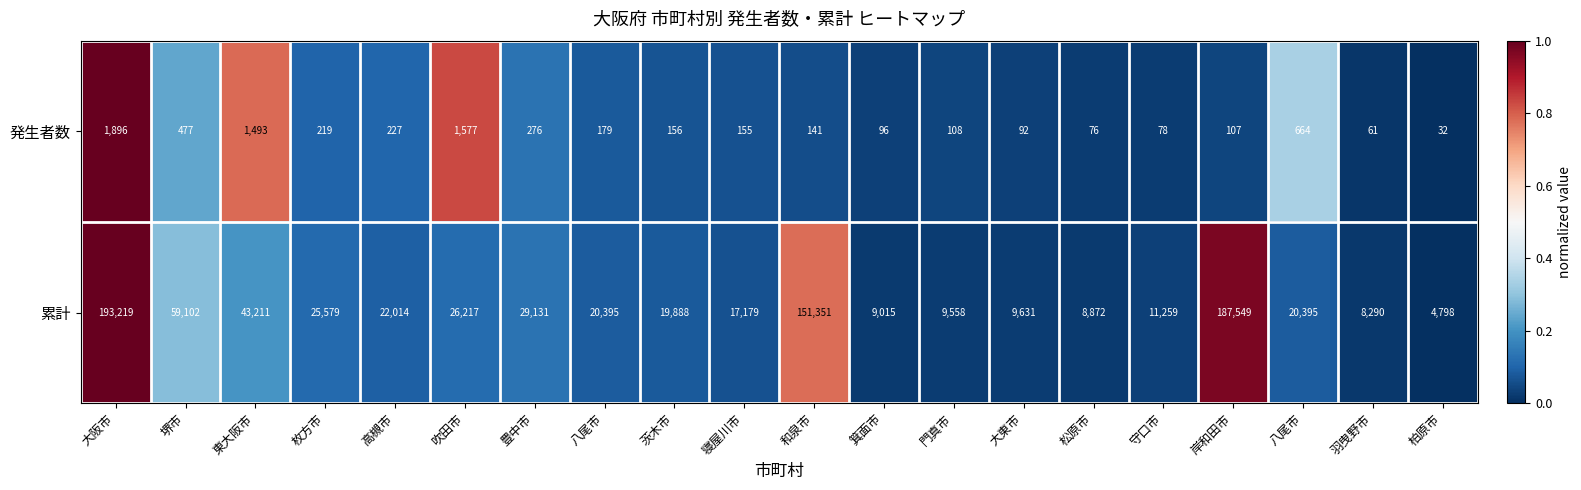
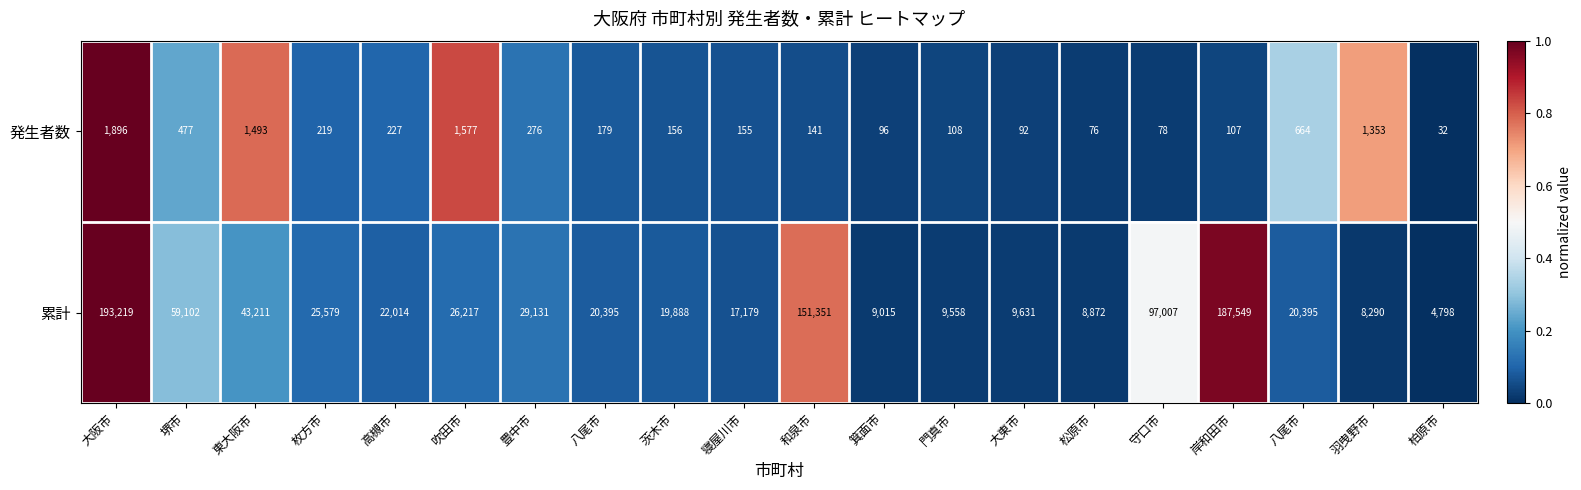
発生者数, 羽曳野市: 61 -> 1,353
累計, 守口市: 11,259 -> 97,007
